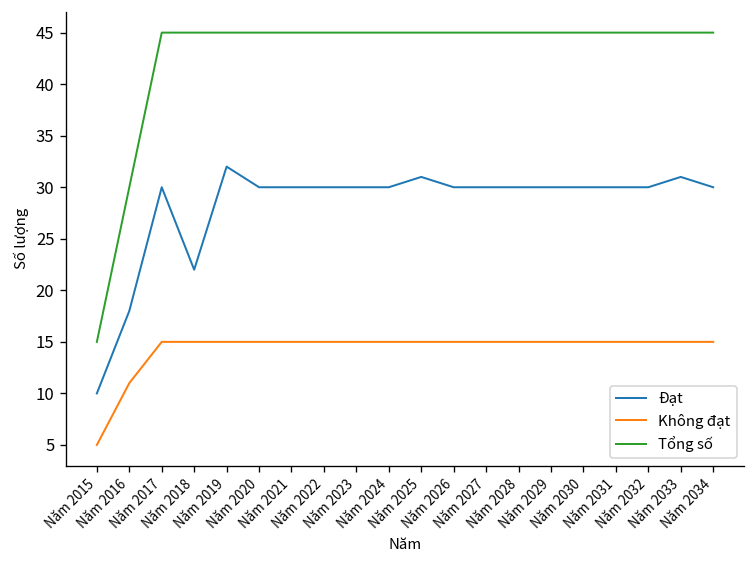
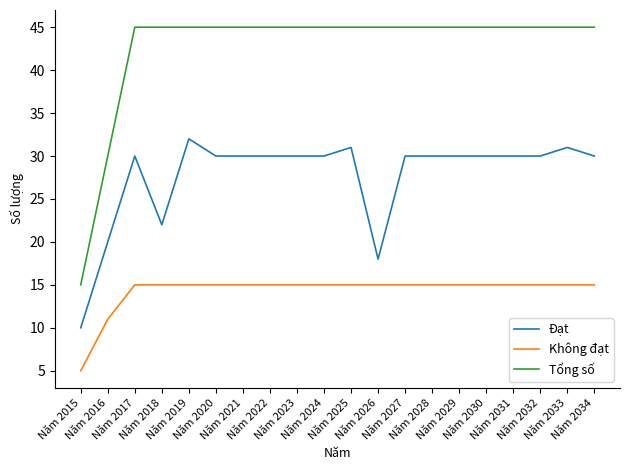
Đạt, Năm 2016: 18 -> 20
Đạt, Năm 2026: 30 -> 18
